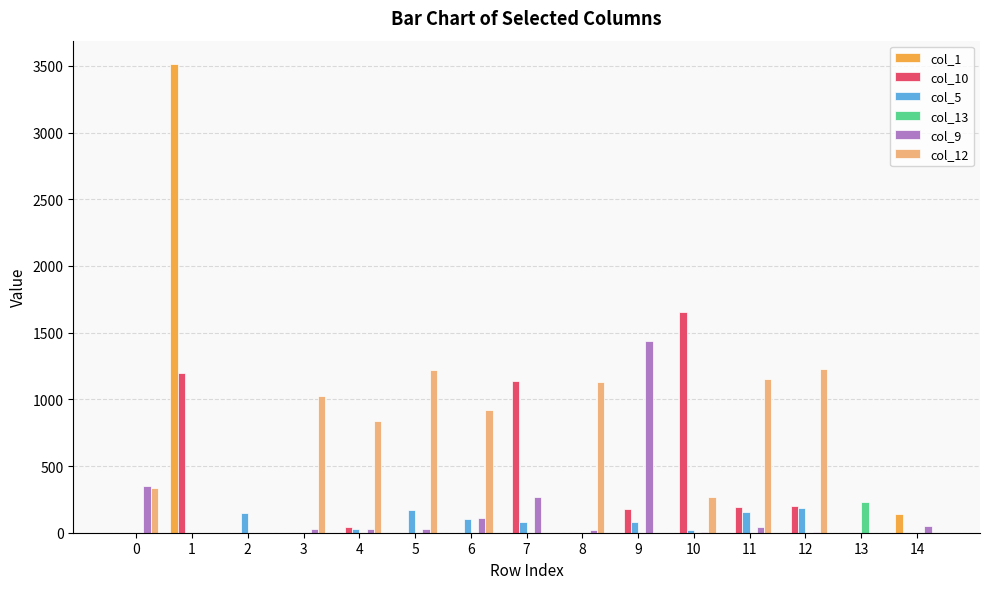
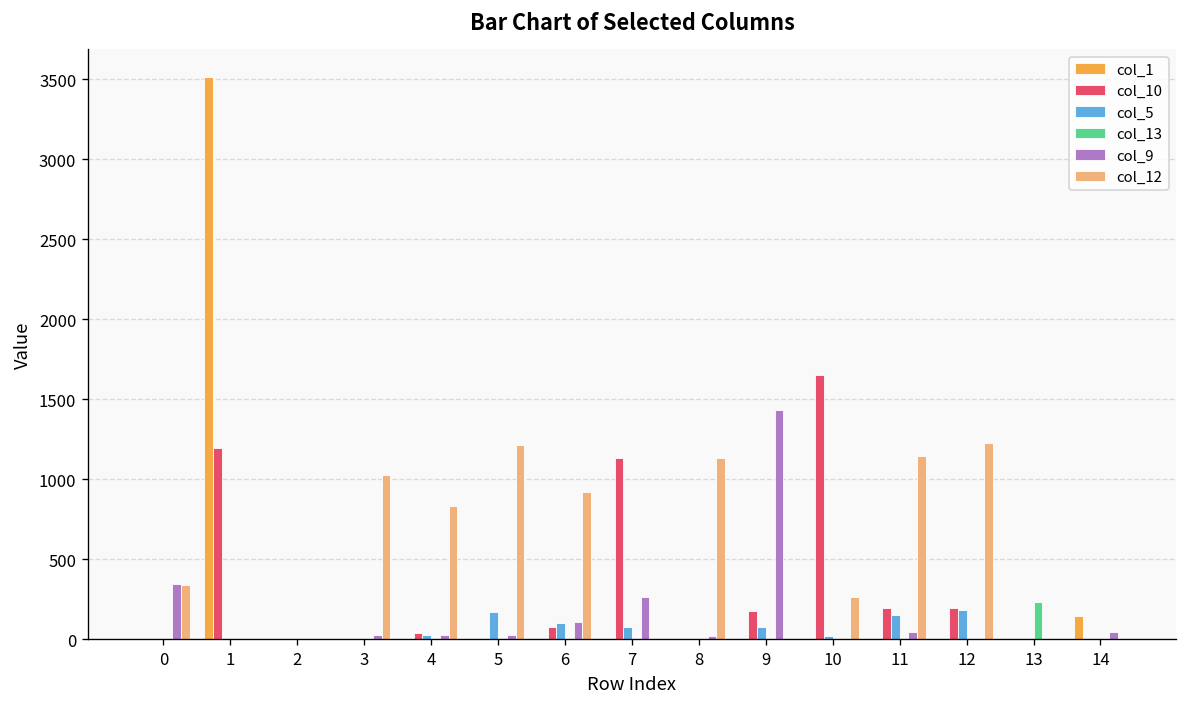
col_5, 2: 150 -> 0
col_10, 6: 0 -> 80
